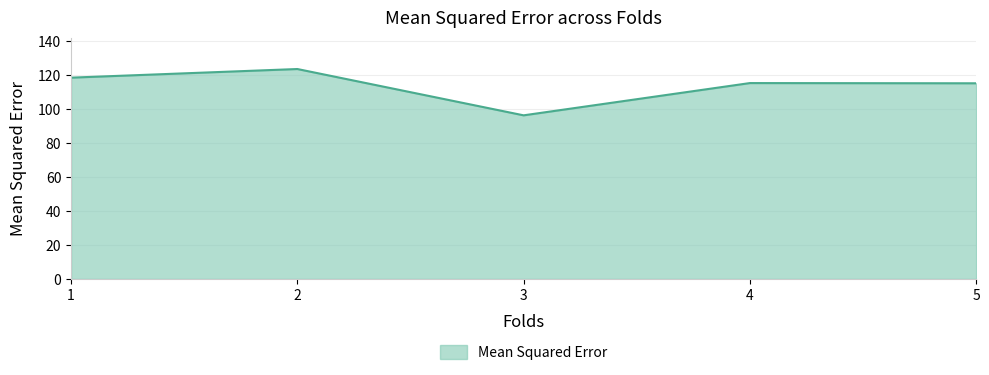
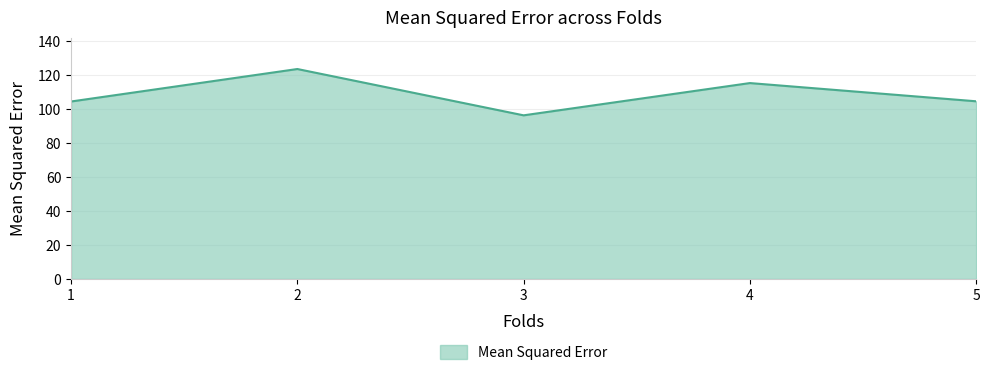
1: 119 -> 105
5: 115 -> 105
